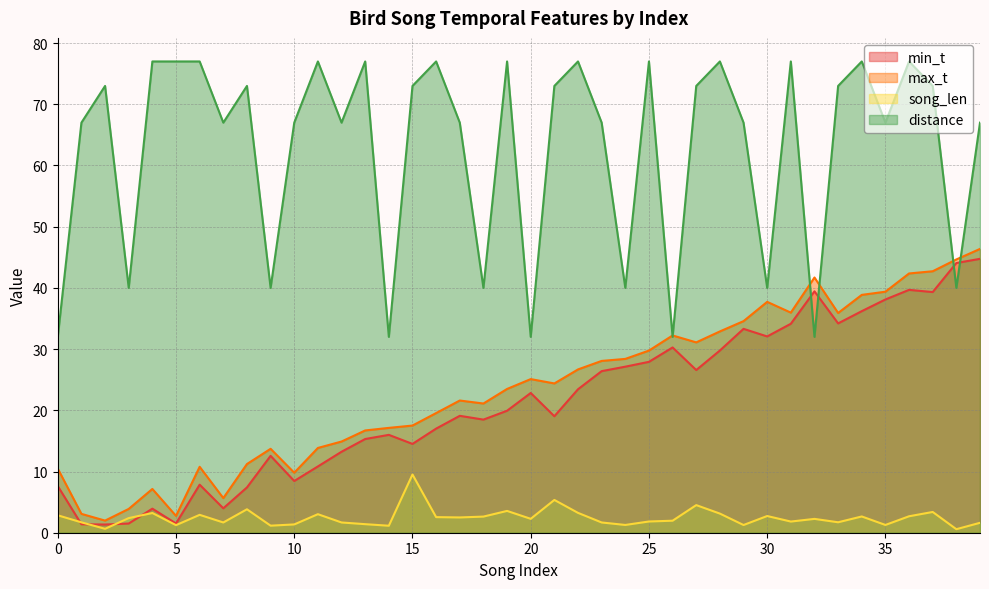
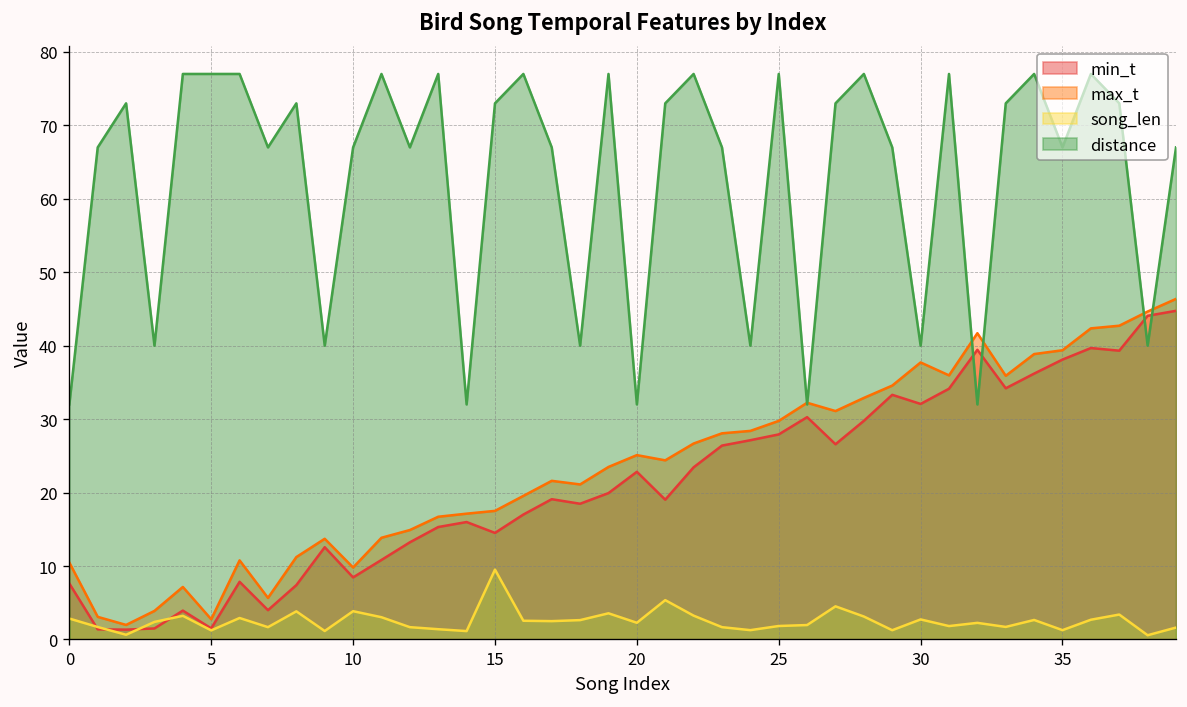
song_len, 10: 1 -> 4
